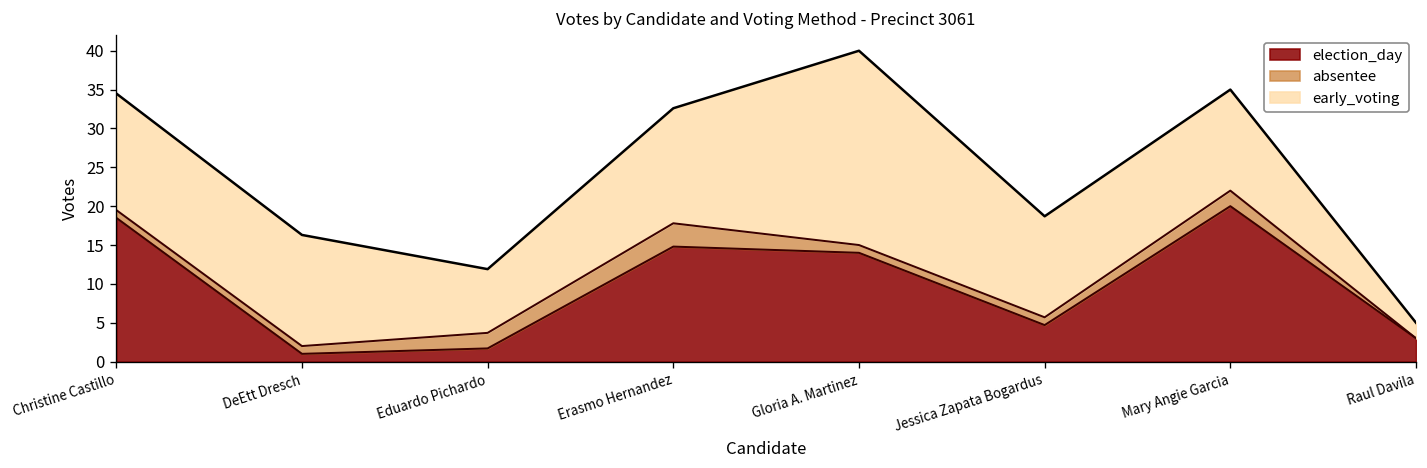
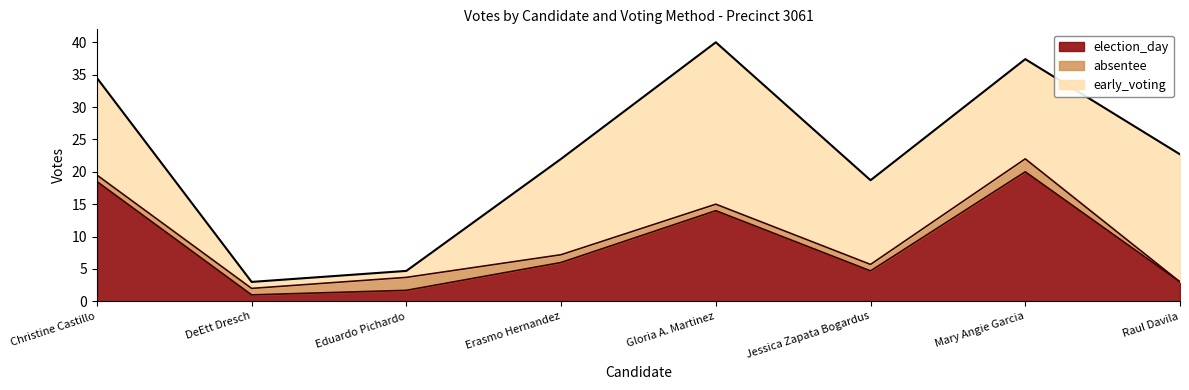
early_voting, DeEtt Dresch: 14 -> 1
early_voting, Eduardo Pichardo: 8 -> 1
election_day, Erasmo Hernandez: 15 -> 6
absentee, Erasmo Hernandez: 3 -> 1
early_voting, Mary Angie Garcia: 13 -> 15
early_voting, Raul Davila: 2 -> 20
